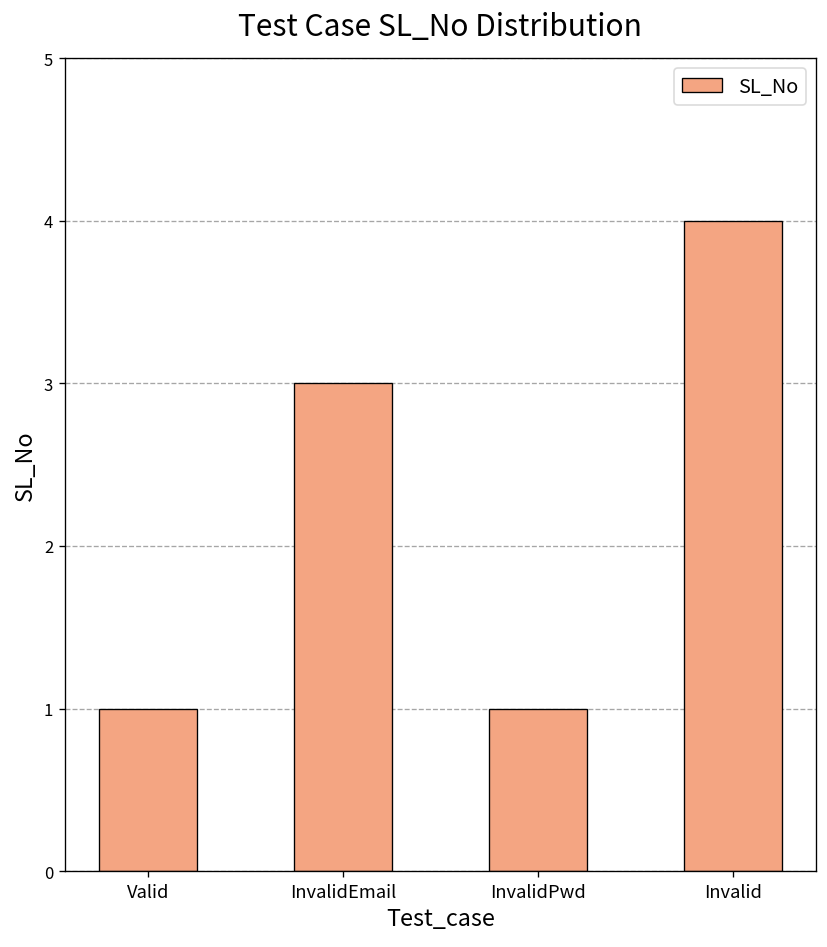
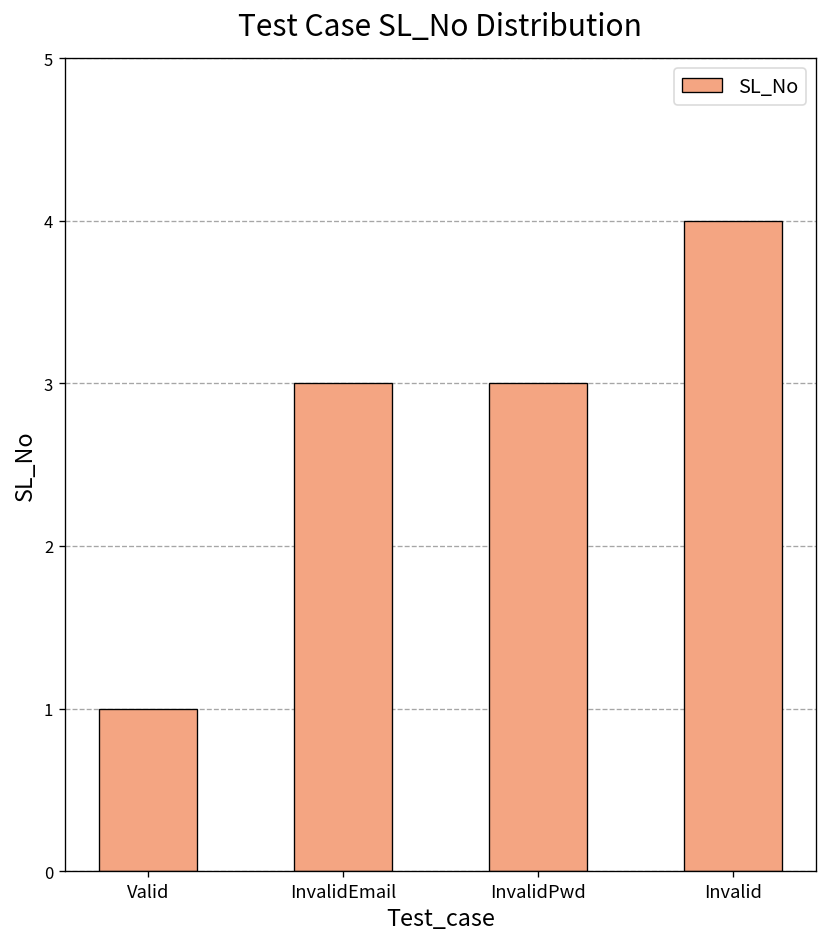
InvalidPwd: 1 -> 3
